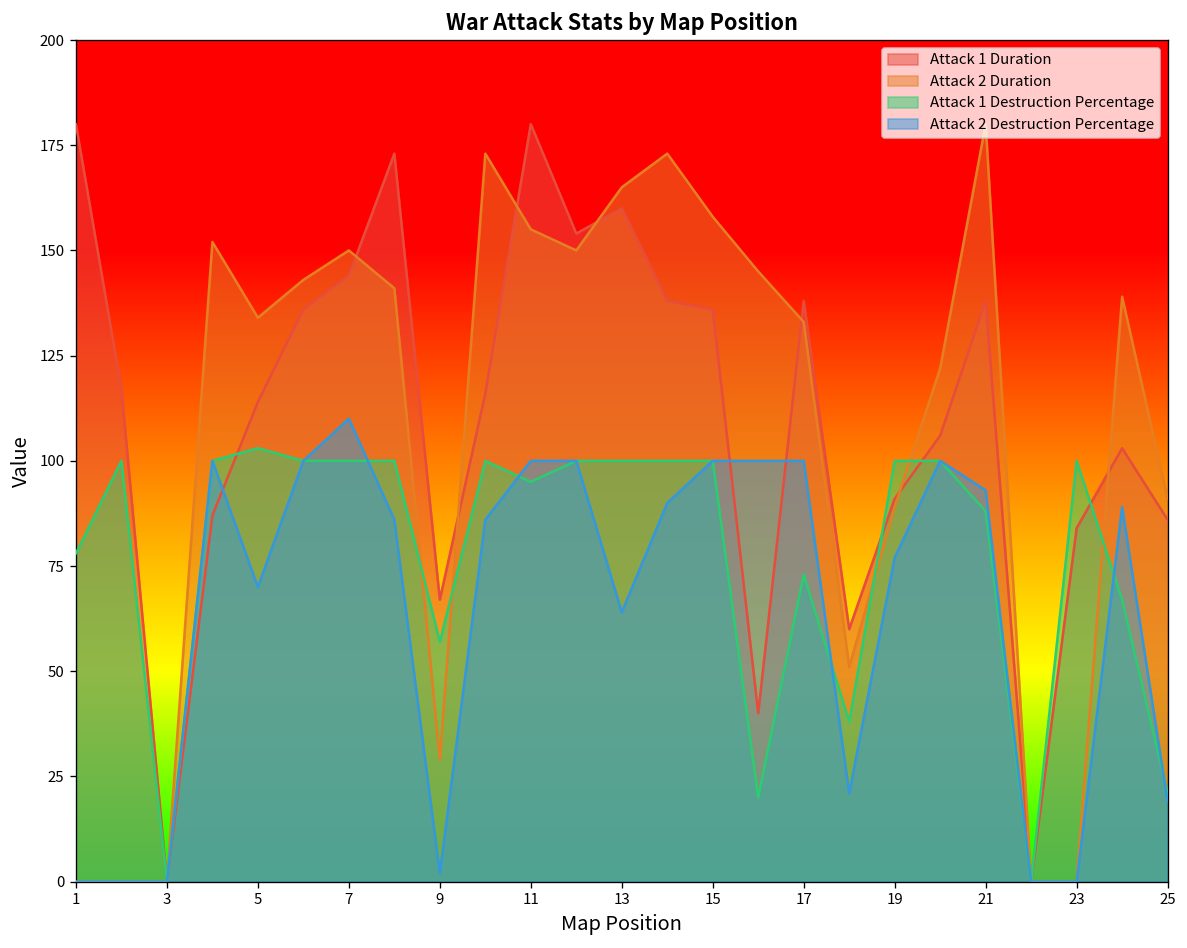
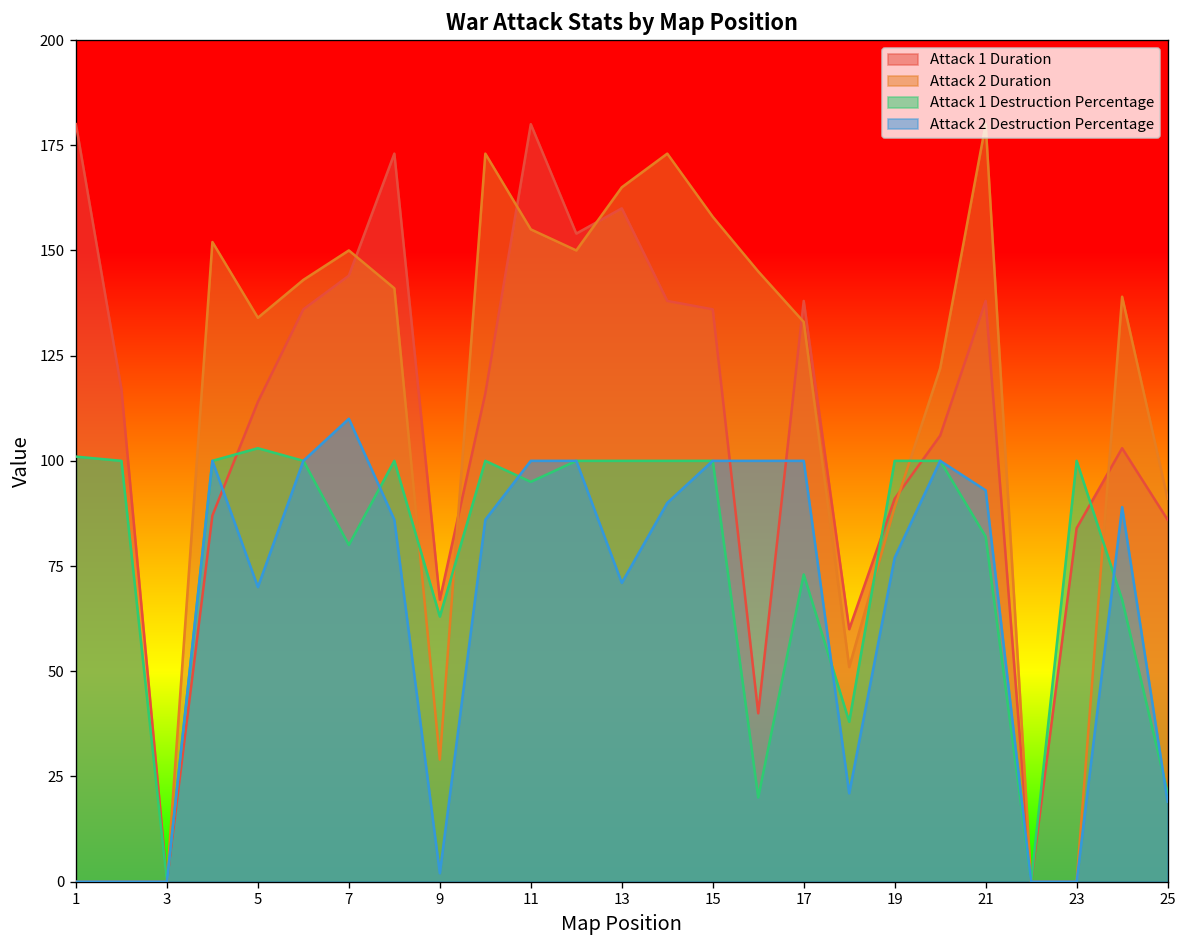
Attack 1 Destruction Percentage, 1: 78 -> 101
Attack 1 Destruction Percentage, 7: 100 -> 80
Attack 1 Destruction Percentage, 9: 57 -> 63
Attack 2 Destruction Percentage, 13: 64 -> 71
Attack 1 Destruction Percentage, 21: 88 -> 82
